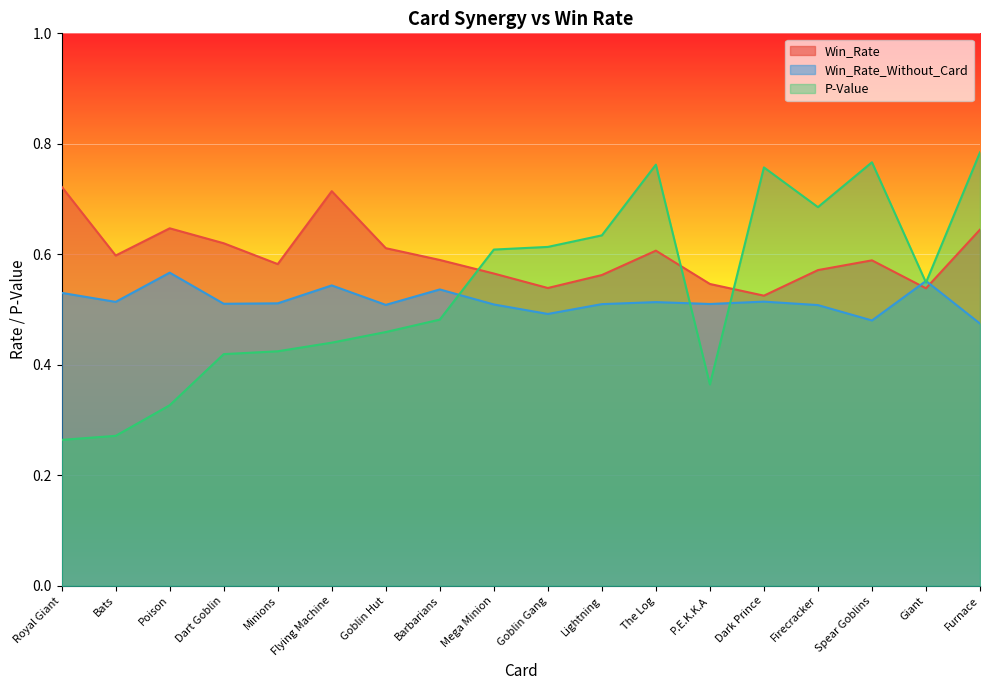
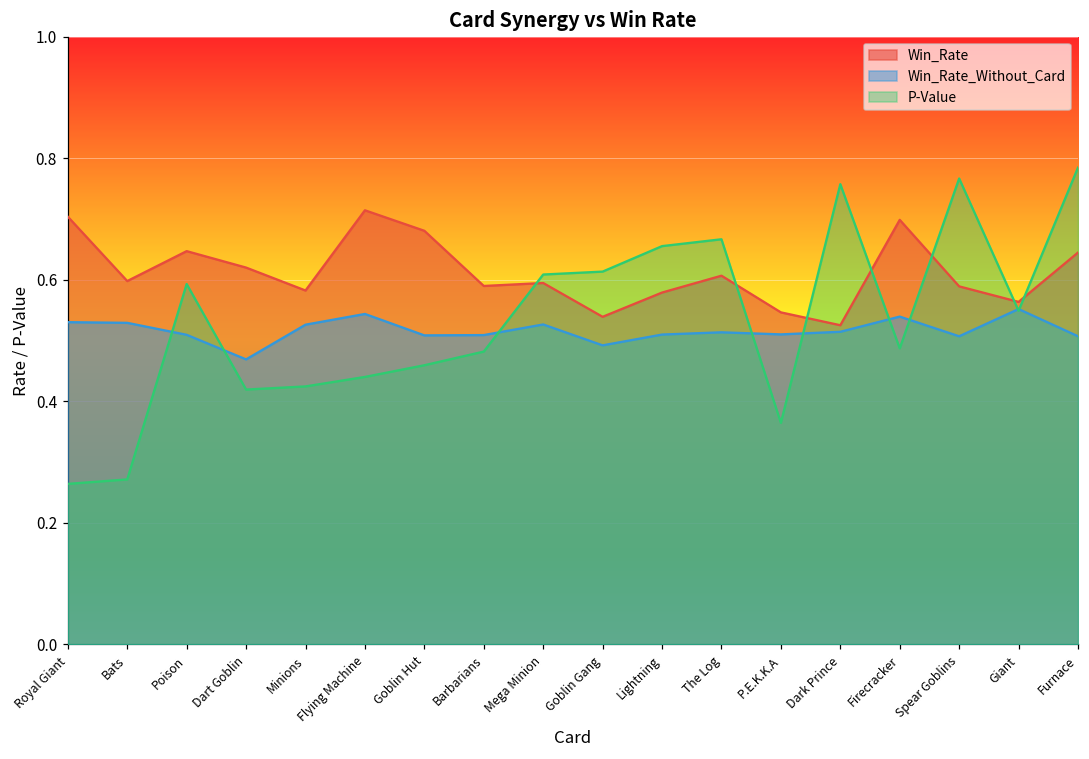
Win_Rate, Royal Giant: 0.72 -> 0.70
Win_Rate_Without_Card, Bats: 0.51 -> 0.53
Win_Rate_Without_Card, Poison: 0.57 -> 0.51
P-Value, Poison: 0.33 -> 0.59
Win_Rate_Without_Card, Dart Goblin: 0.51 -> 0.47
Win_Rate_Without_Card, Minions: 0.51 -> 0.53
Win_Rate, Goblin Hut: 0.61 -> 0.68
Win_Rate_Without_Card, Barbarians: 0.54 -> 0.51
Win_Rate, Mega Minion: 0.57 -> 0.59
Win_Rate_Without_Card, Mega Minion: 0.51 -> 0.53
Win_Rate, Lightning: 0.56 -> 0.58
P-Value, Lightning: 0.63 -> 0.66
P-Value, The Log: 0.76 -> 0.67
Win_Rate, Firecracker: 0.57 -> 0.70
Win_Rate_Without_Card, Firecracker: 0.51 -> 0.54
P-Value, Firecracker: 0.69 -> 0.49
Win_Rate_Without_Card, Spear Goblins: 0.48 -> 0.51
Win_Rate, Giant: 0.54 -> 0.56
Win_Rate_Without_Card, Furnace: 0.47 -> 0.51
